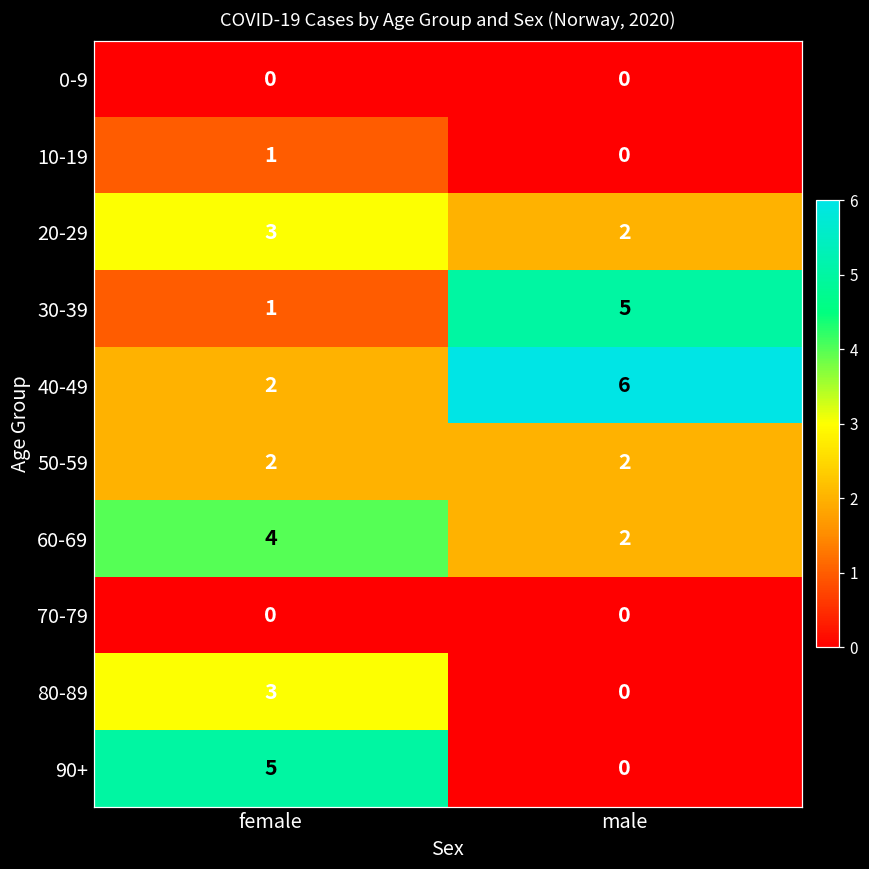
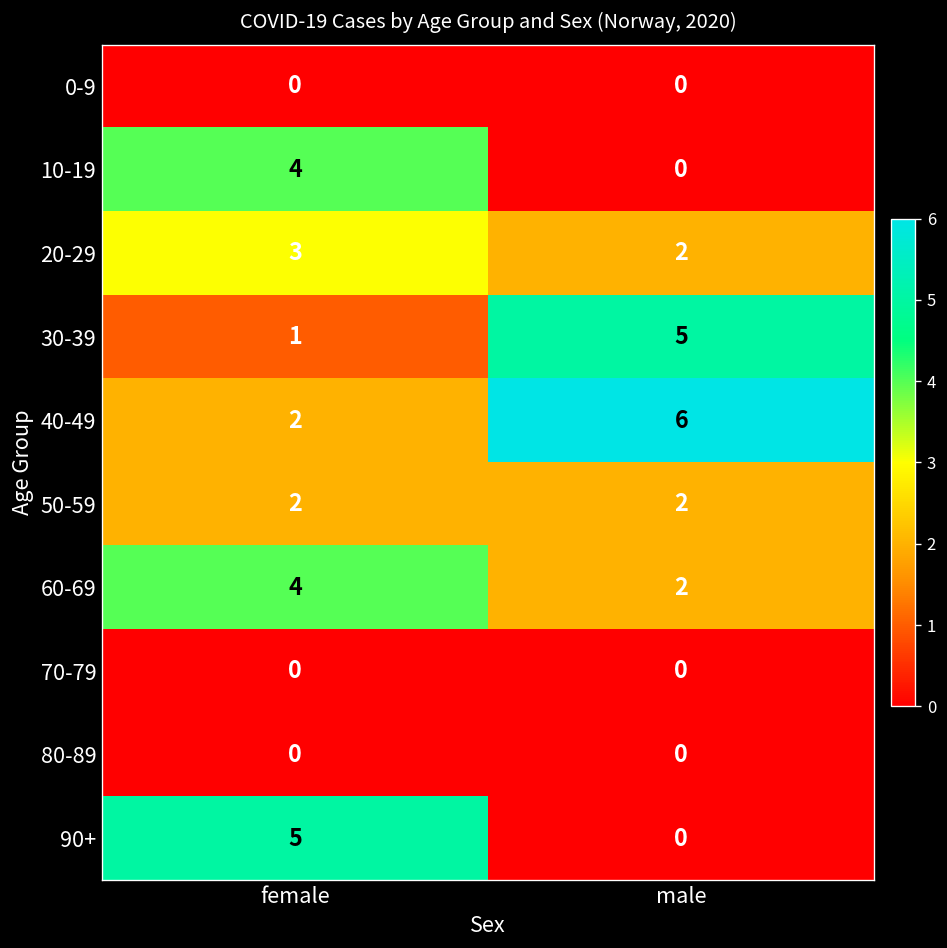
10-19, female: 1 -> 4
80-89, female: 3 -> 0
